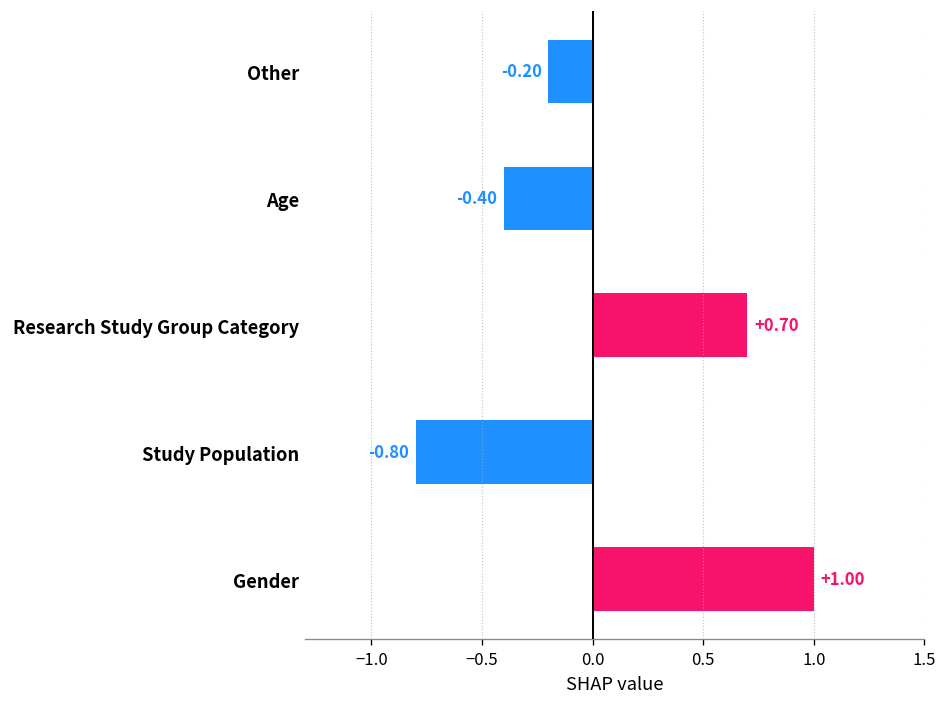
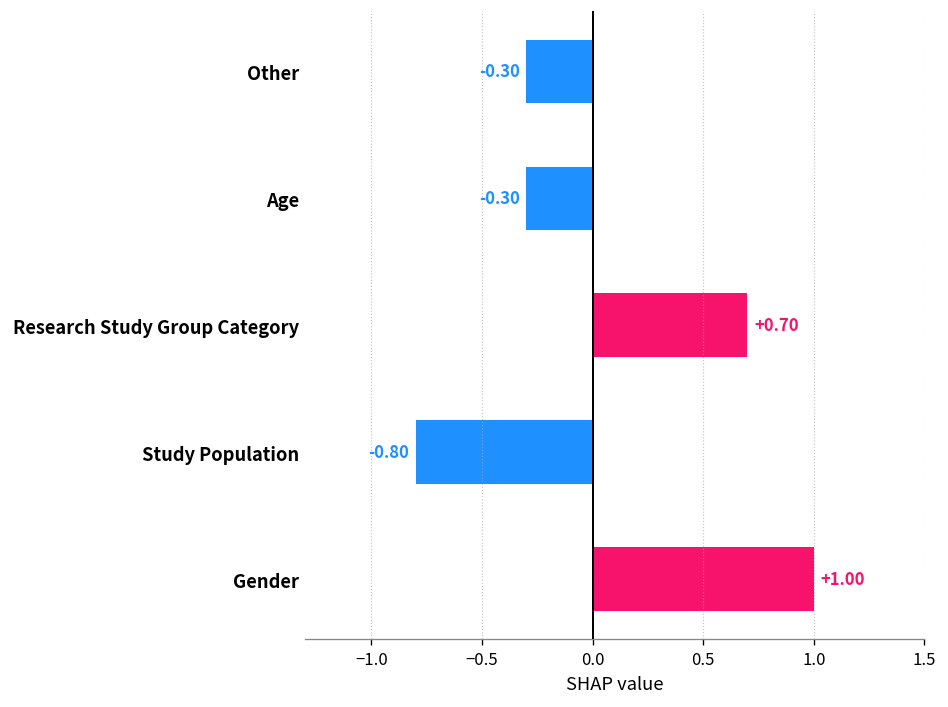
Other: -0.20 -> -0.30
Age: -0.40 -> -0.30
